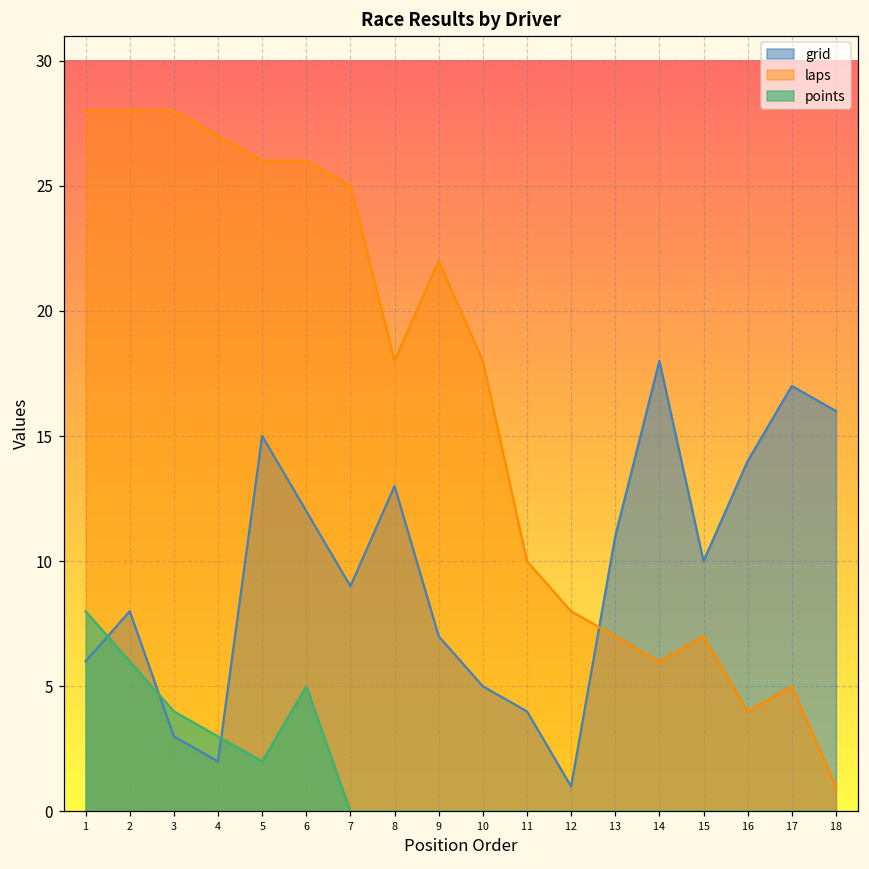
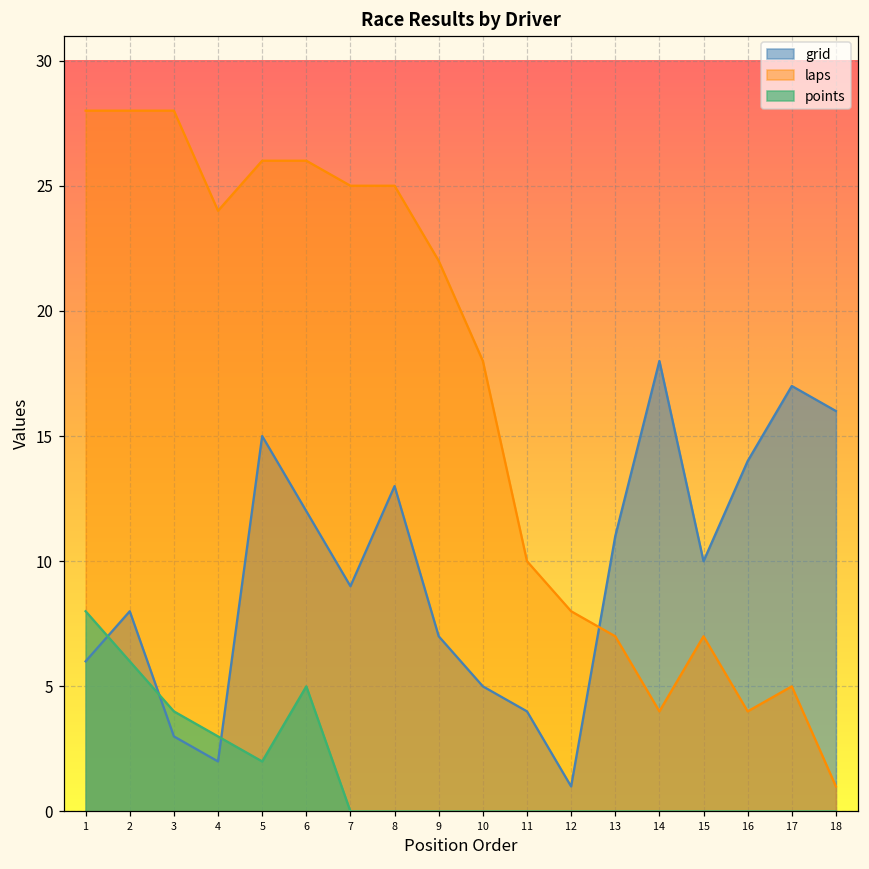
laps, 4: 27 -> 24
laps, 8: 18 -> 25
laps, 14: 6 -> 4
